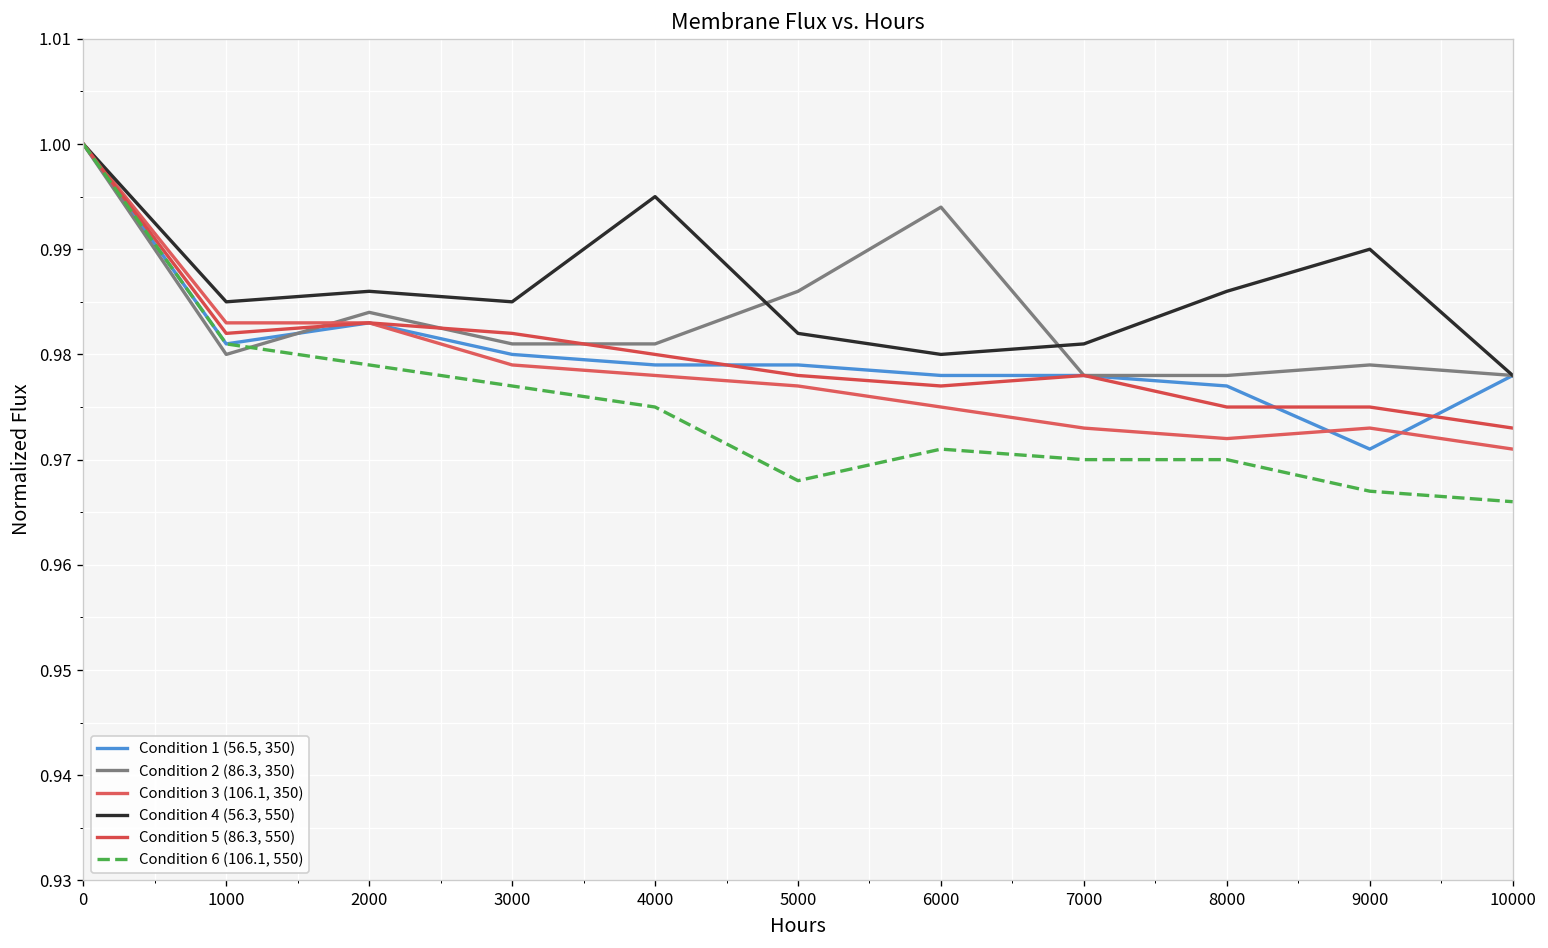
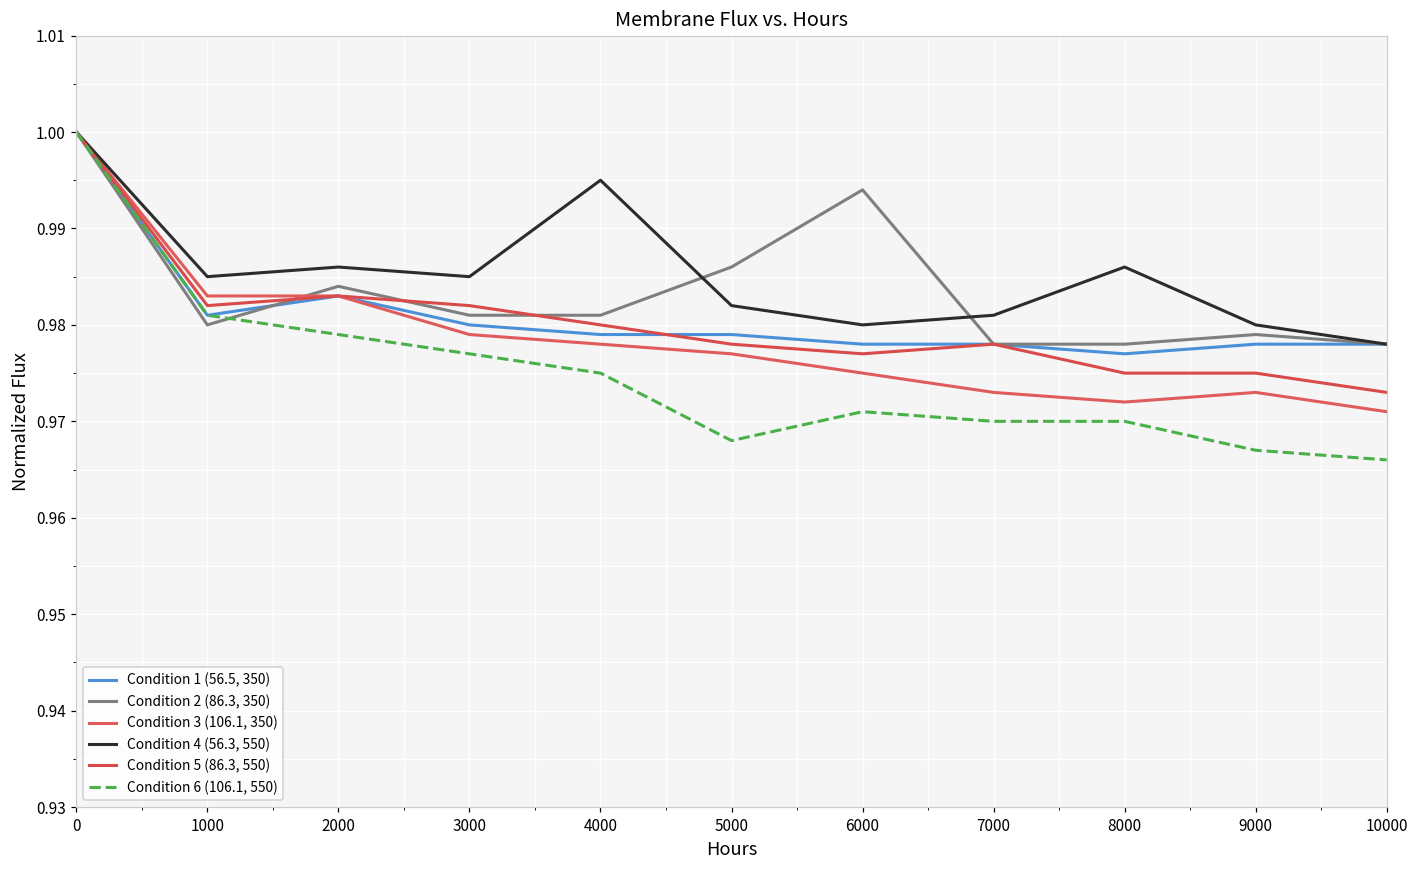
Condition 1 (56.5, 350), 9000: 0.971 -> 0.978
Condition 4 (56.3, 550), 9000: 0.99 -> 0.98
